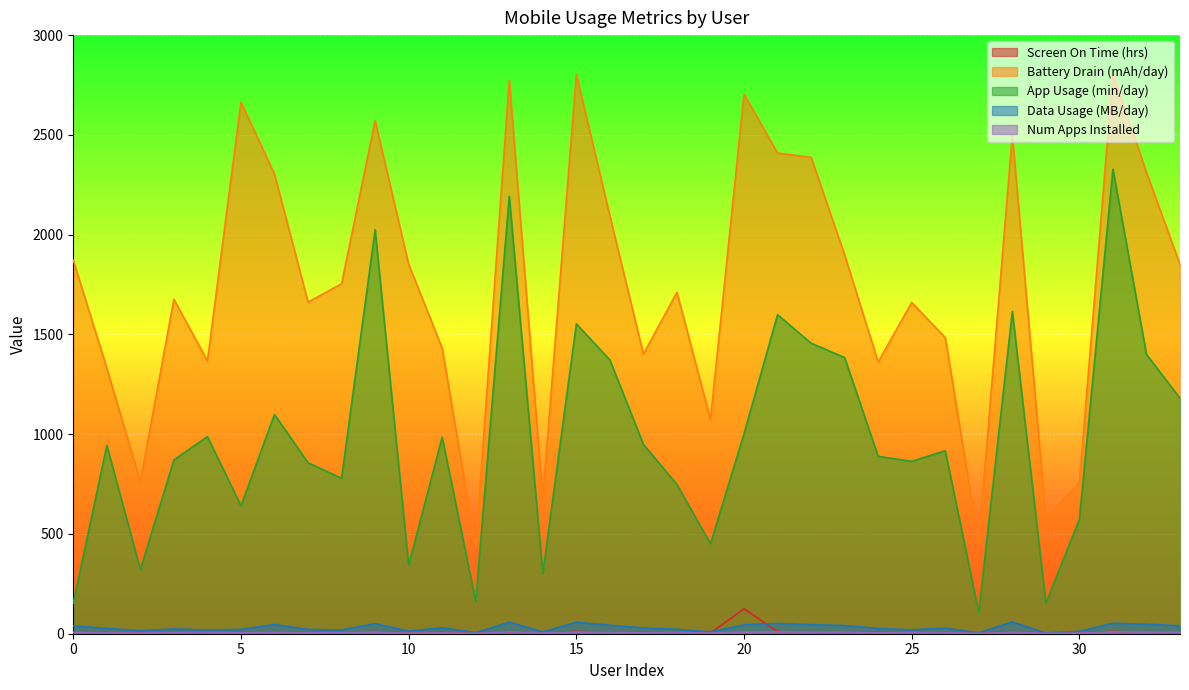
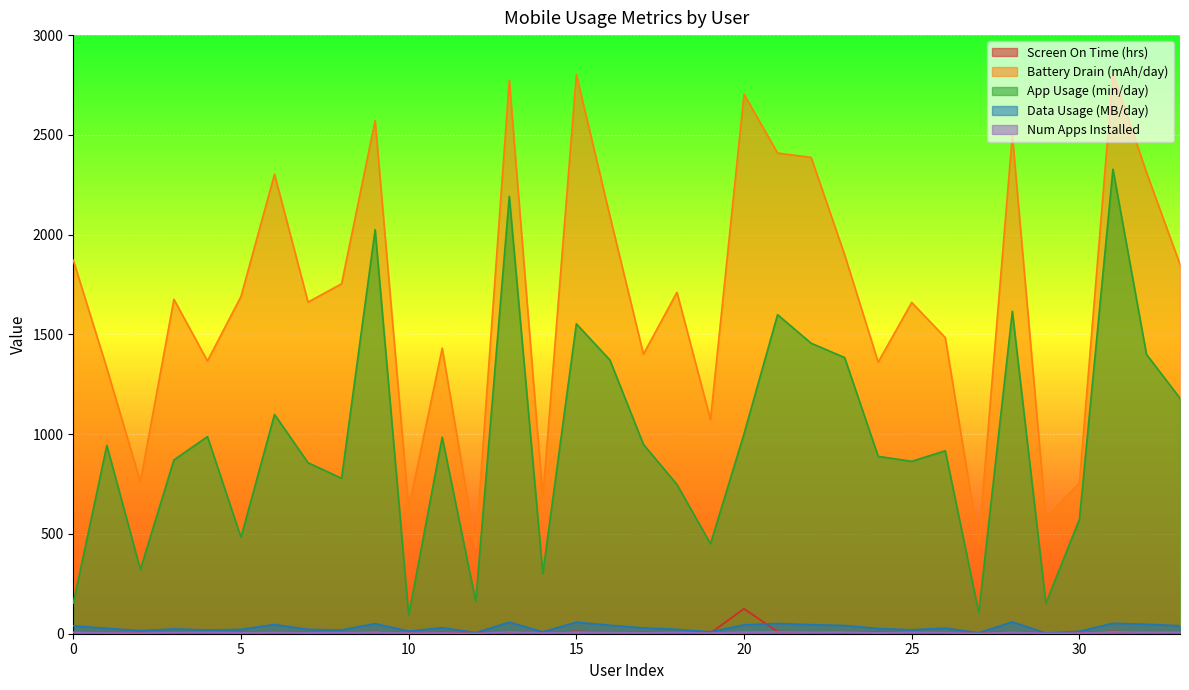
Battery Drain (mAh/day), 5: 2660 -> 1690
App Usage (min/day), 5: 640 -> 480
Battery Drain (mAh/day), 10: 1850 -> 630
App Usage (min/day), 10: 340 -> 90
